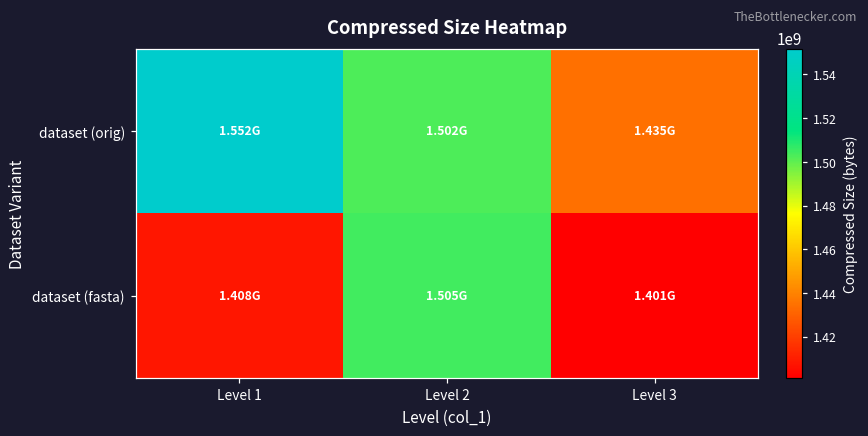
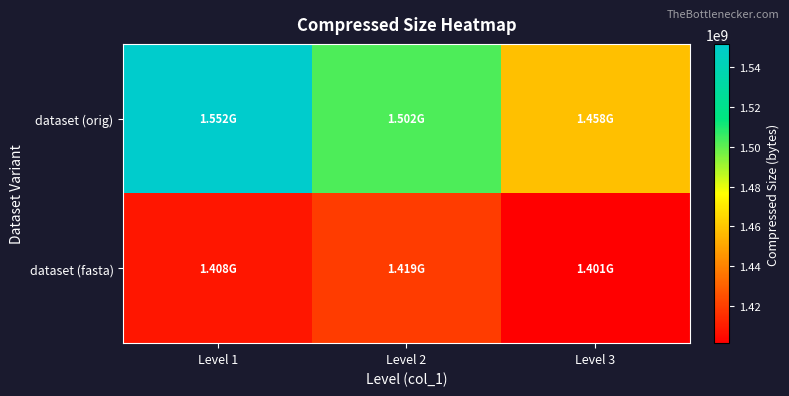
dataset (orig), Level 3: 1.435G -> 1.458G
dataset (fasta), Level 2: 1.505G -> 1.419G
